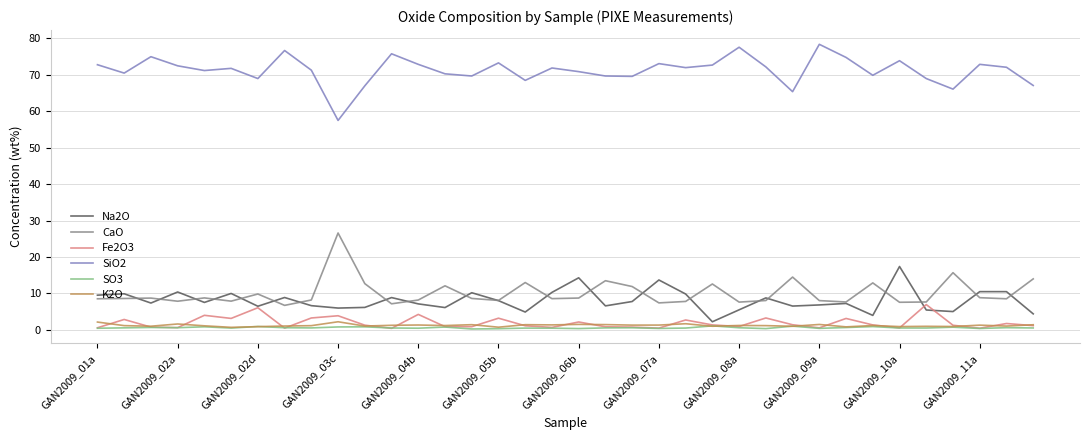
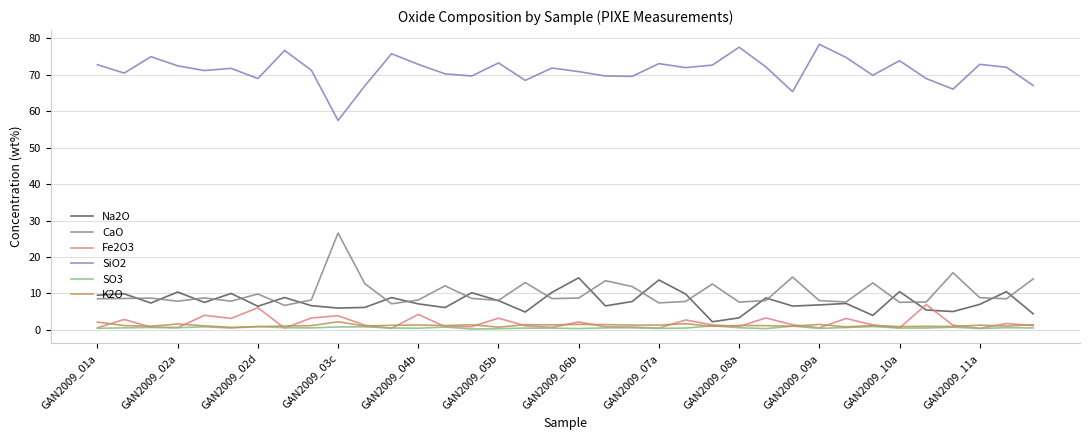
Na2O, GAN2009_08a: 6 -> 3
Na2O, GAN2009_10a: 17 -> 11
Na2O, GAN2009_11a: 11 -> 7
